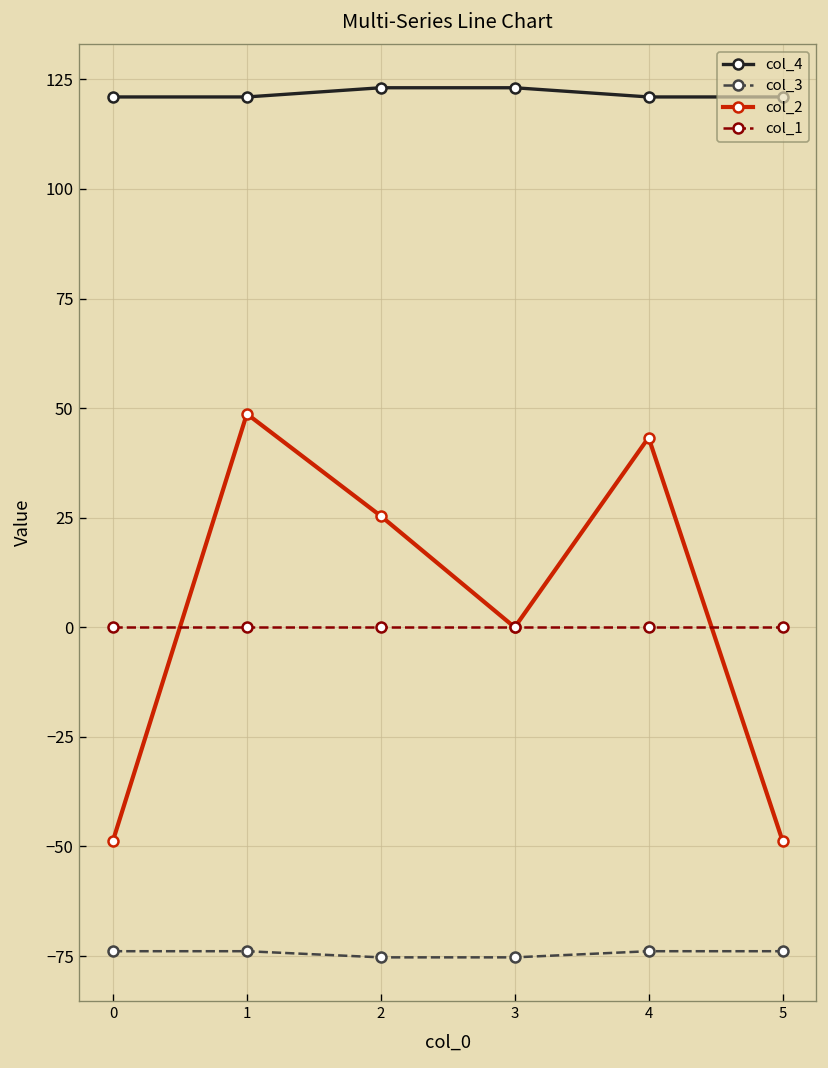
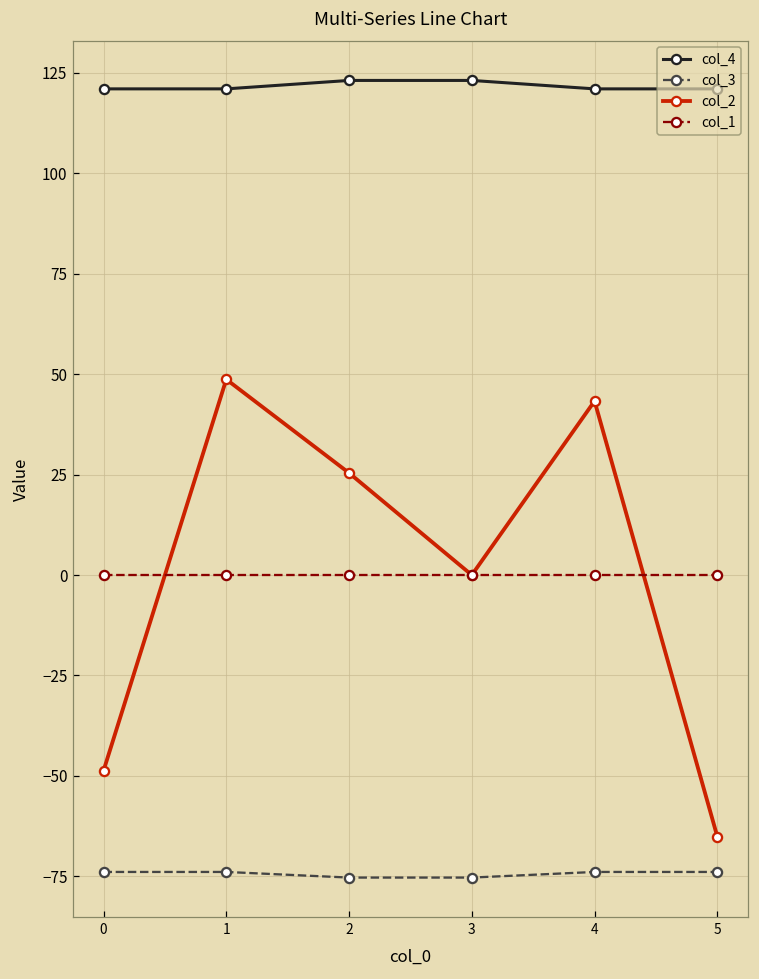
col_2, 5: -49 -> -65
